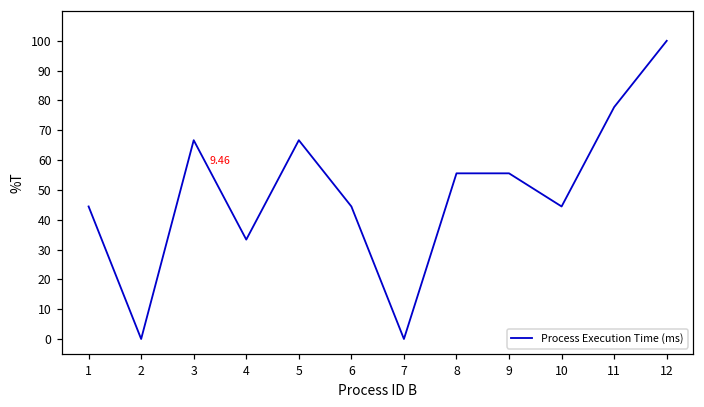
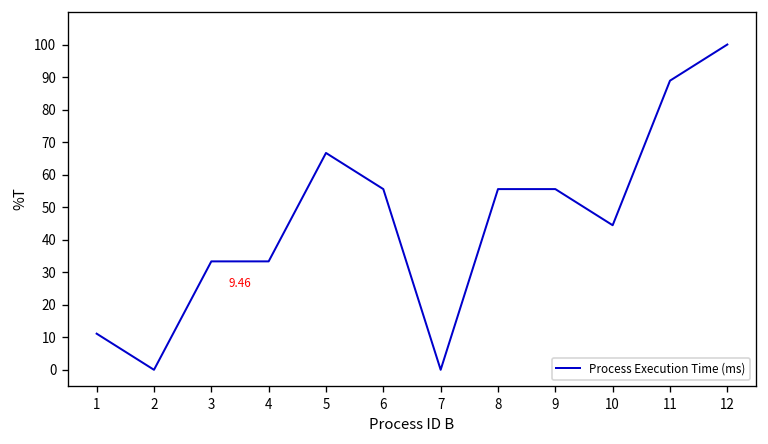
1: 44 -> 11
3: 67 -> 33
6: 44 -> 56
11: 78 -> 89
